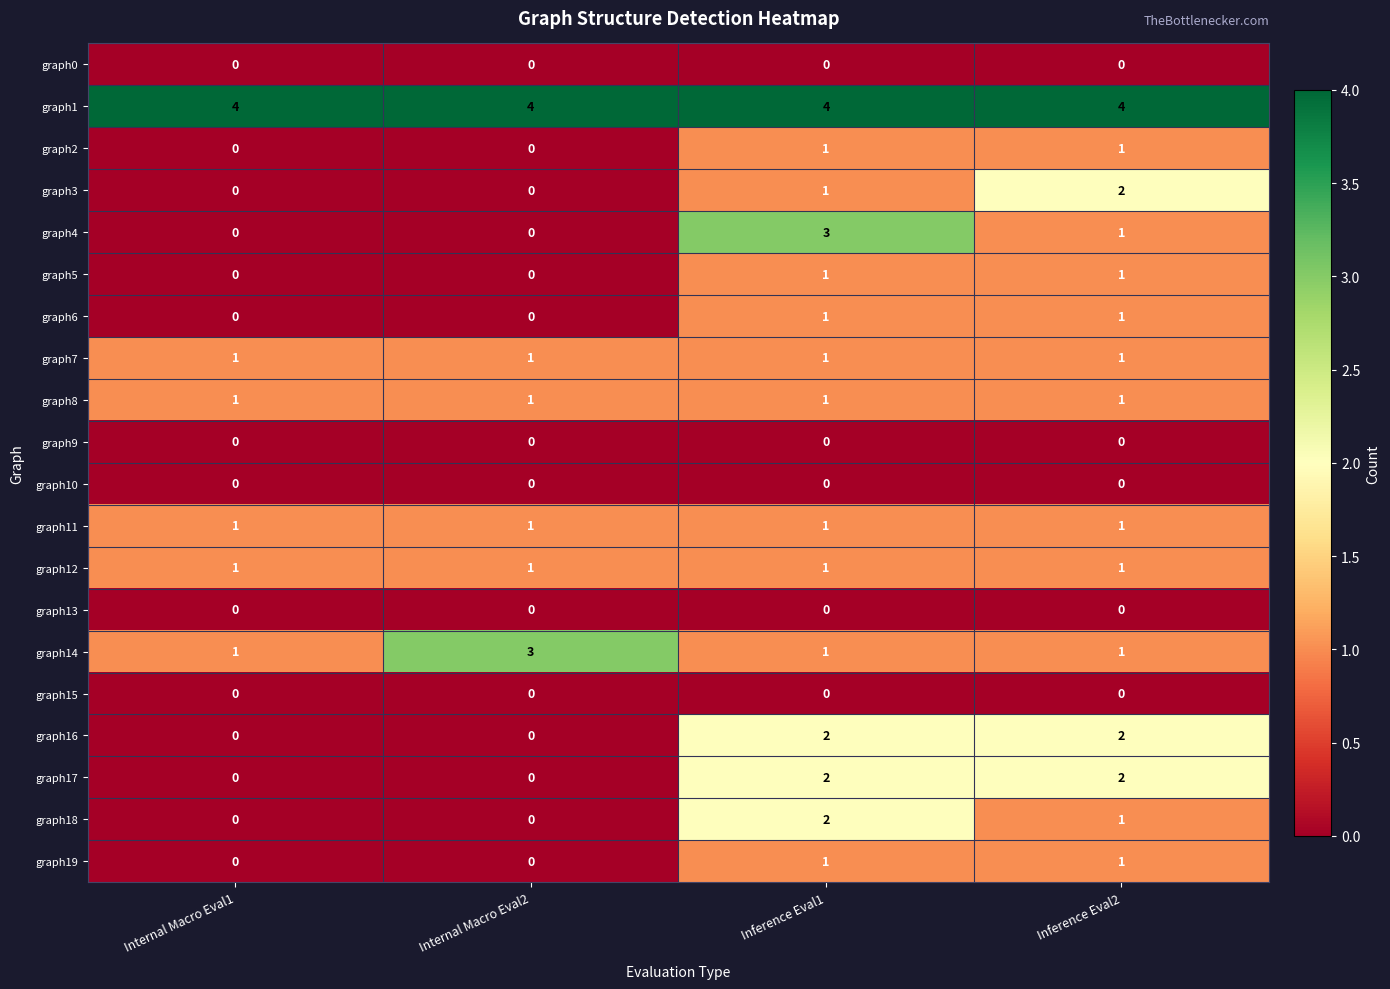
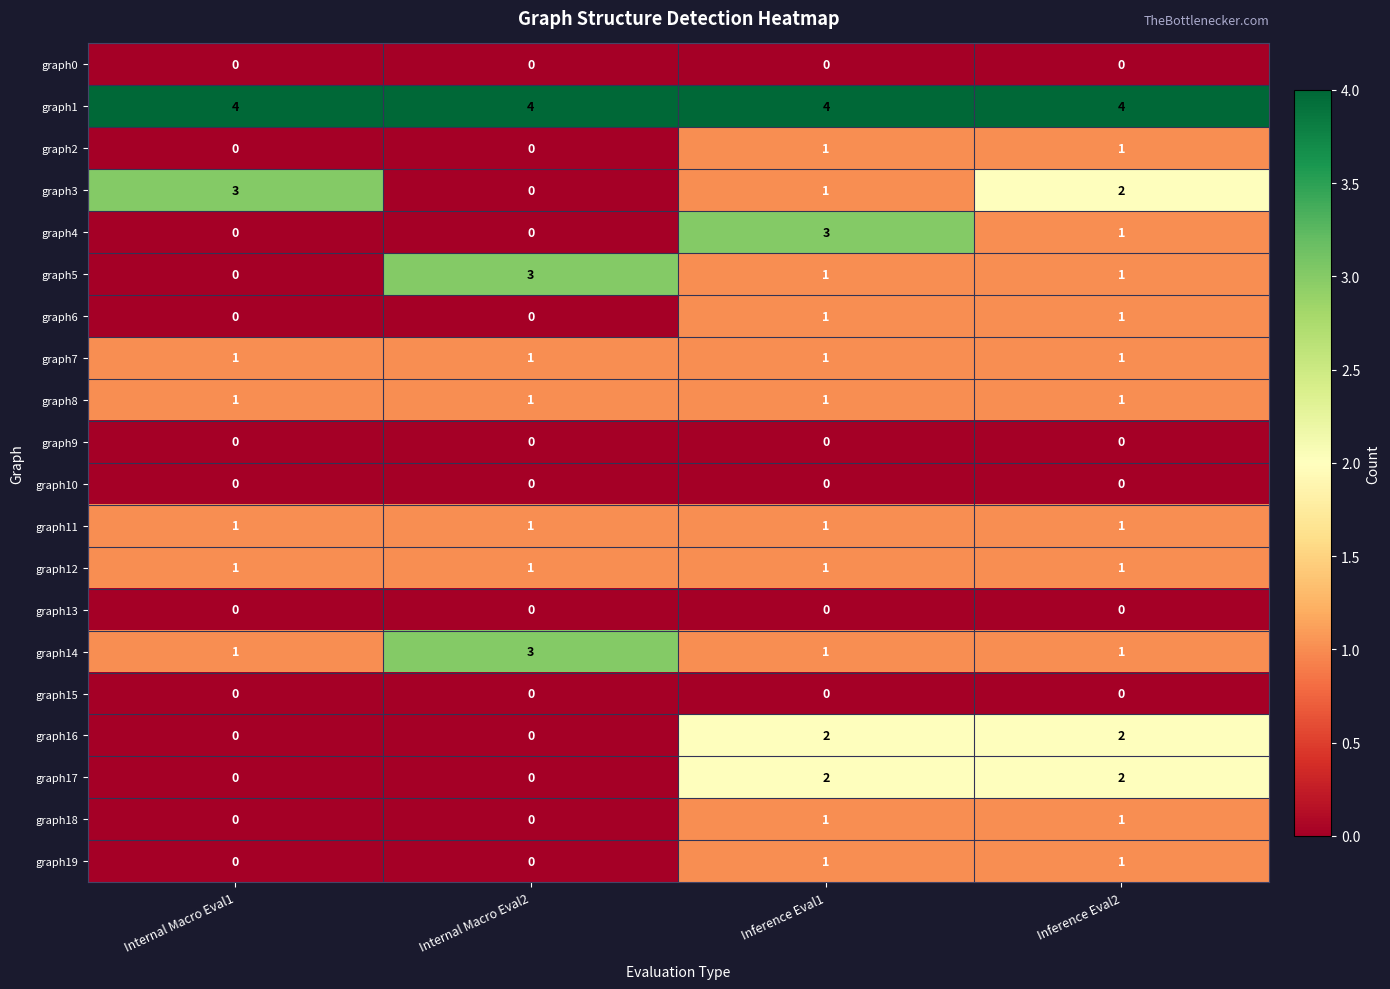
graph3, Internal Macro Eval1: 0 -> 3
graph5, Internal Macro Eval2: 0 -> 3
graph18, Inference Eval1: 2 -> 1
